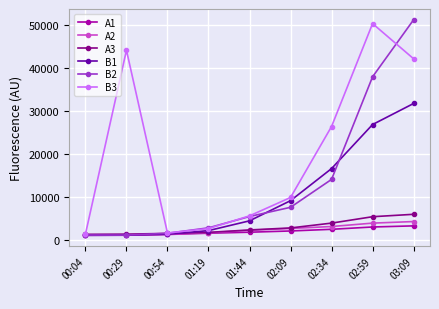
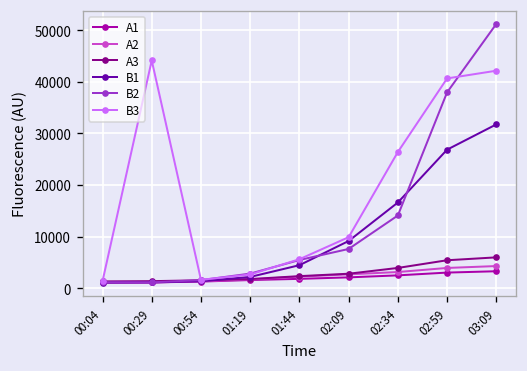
B3, 02:59: 50000 -> 41000
